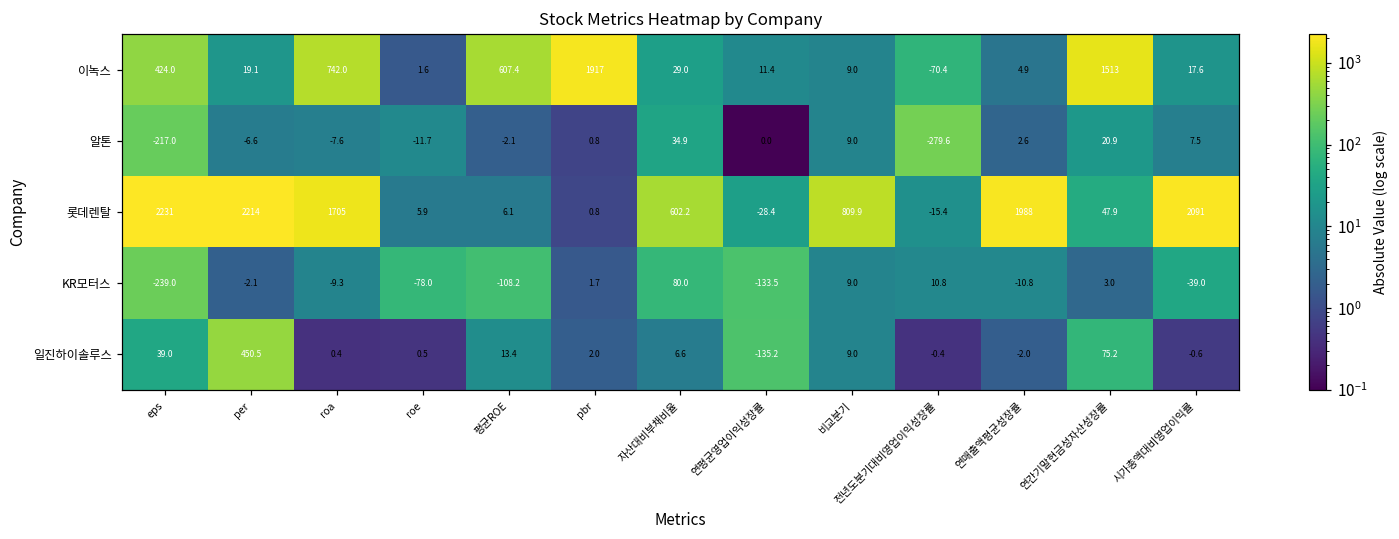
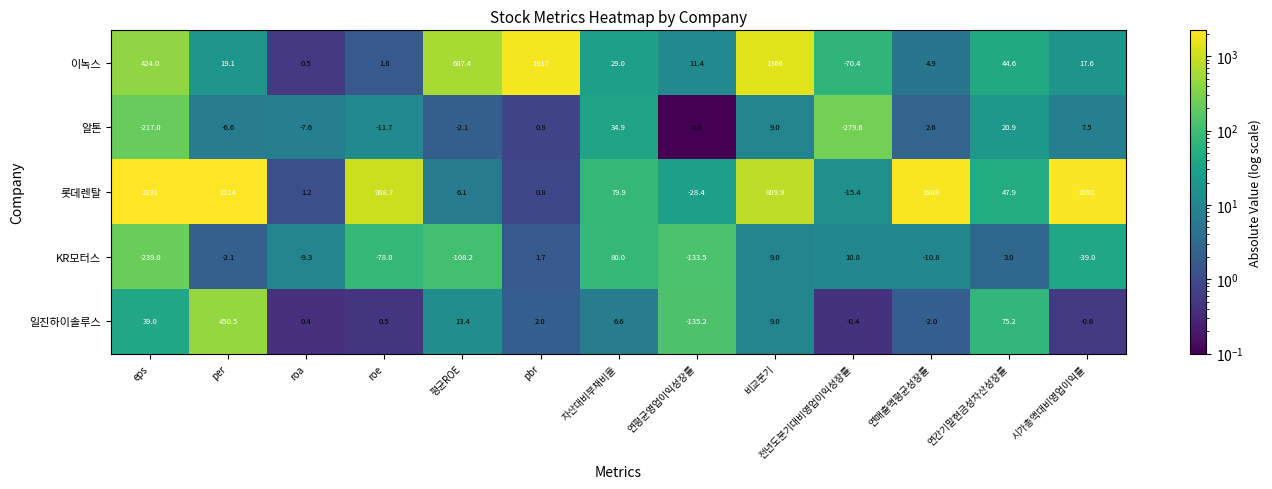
이녹스, roa: 742.0 -> 0.5
이녹스, 비교분기: 9.0 -> 1366
이녹스, 연간기말현금성자산성장률: 1513 -> 44.6
롯데렌탈, roa: 1705 -> 1.2
롯데렌탈, roe: 5.9 -> 988.7
롯데렌탈, 자산대비부채비율: 602.2 -> 79.9
